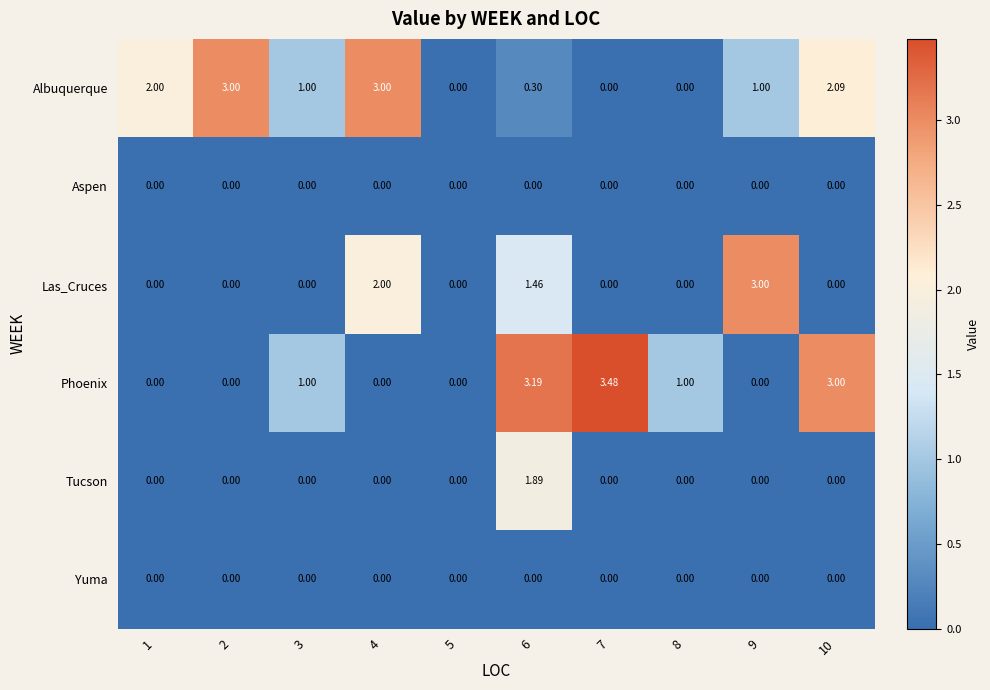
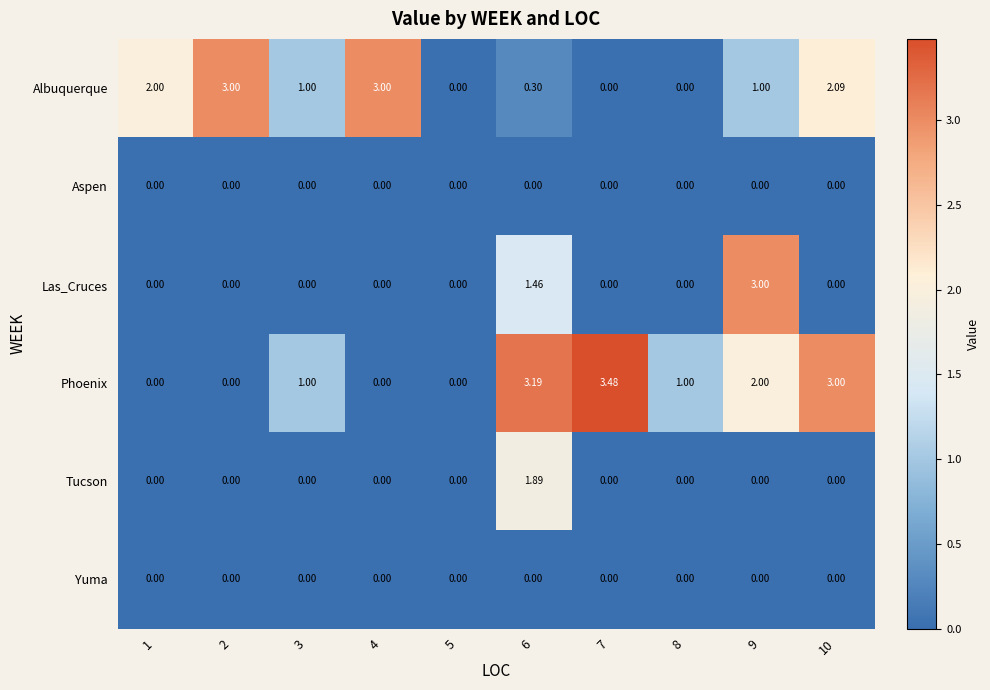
Las_Cruces, 4: 2.00 -> 0.00
Phoenix, 9: 0.00 -> 2.00
